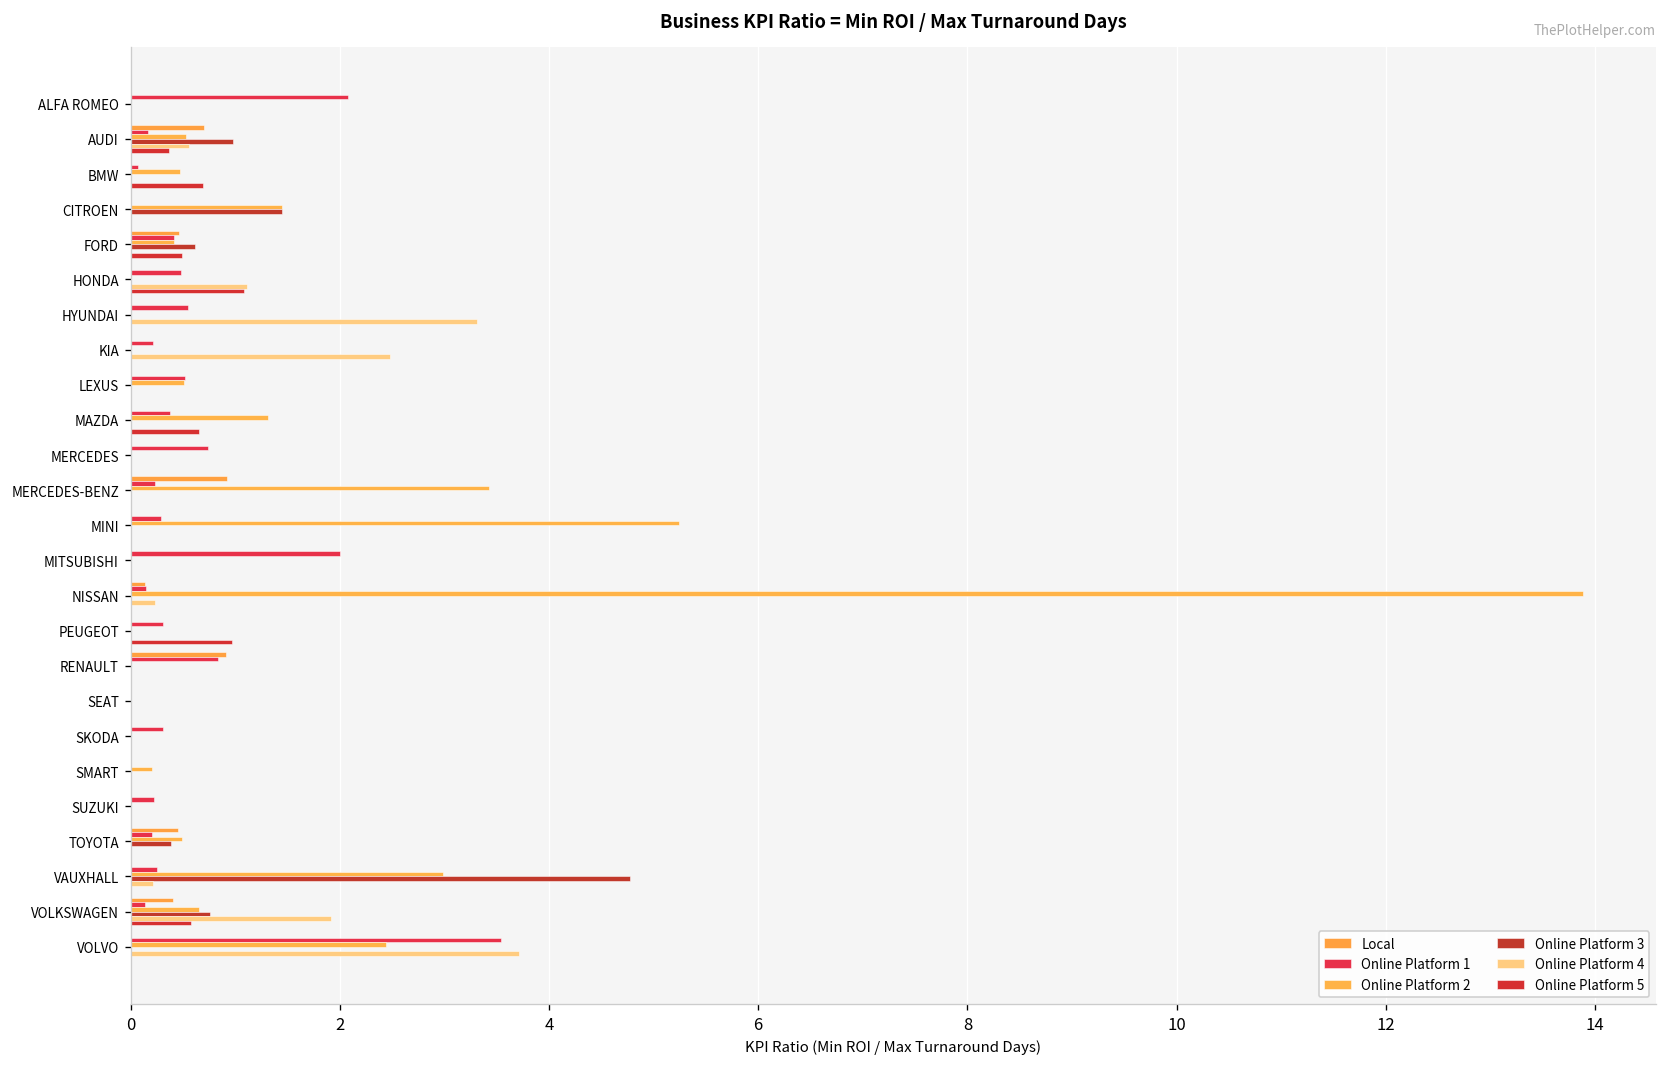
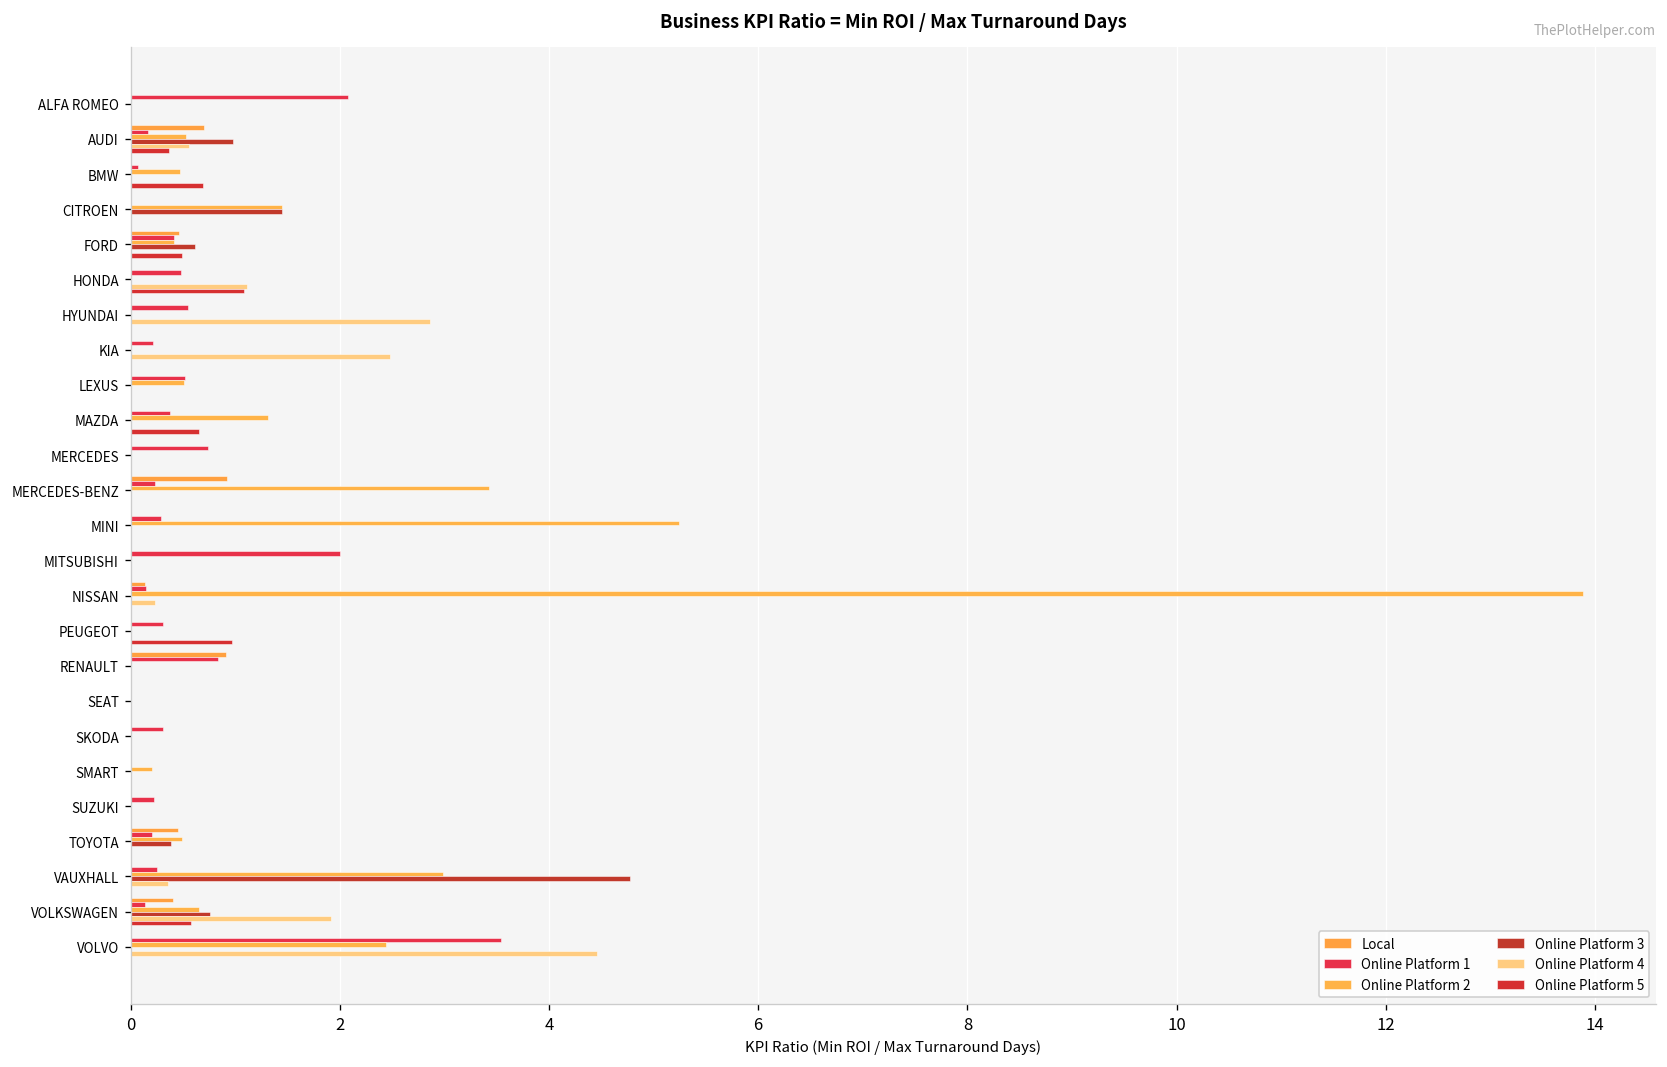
Online Platform 4, HYUNDAI: 3.3 -> 2.9
Online Platform 4, VAUXHALL: 0.2 -> 0.4
Online Platform 4, VOLVO: 3.7 -> 4.5
